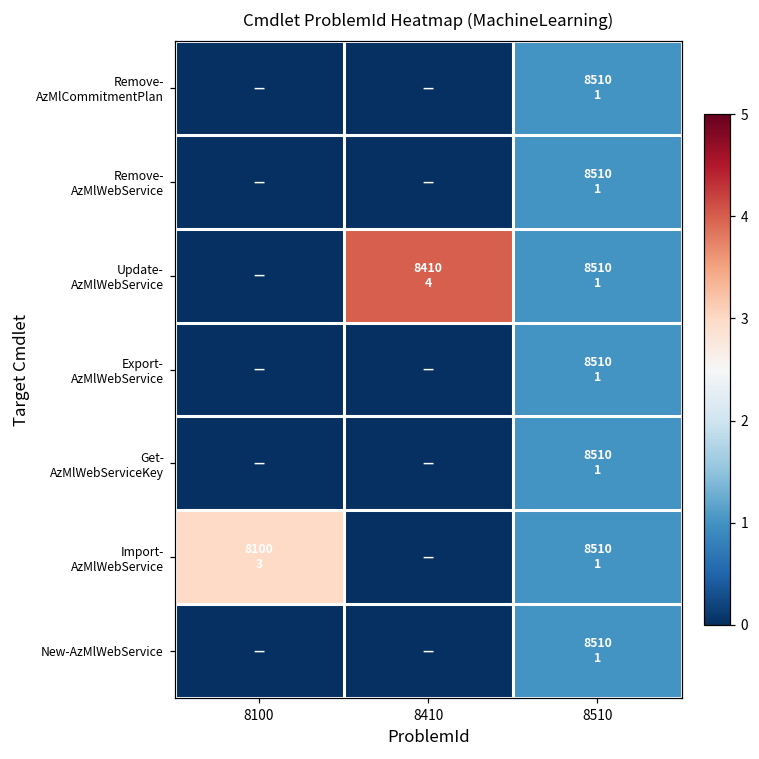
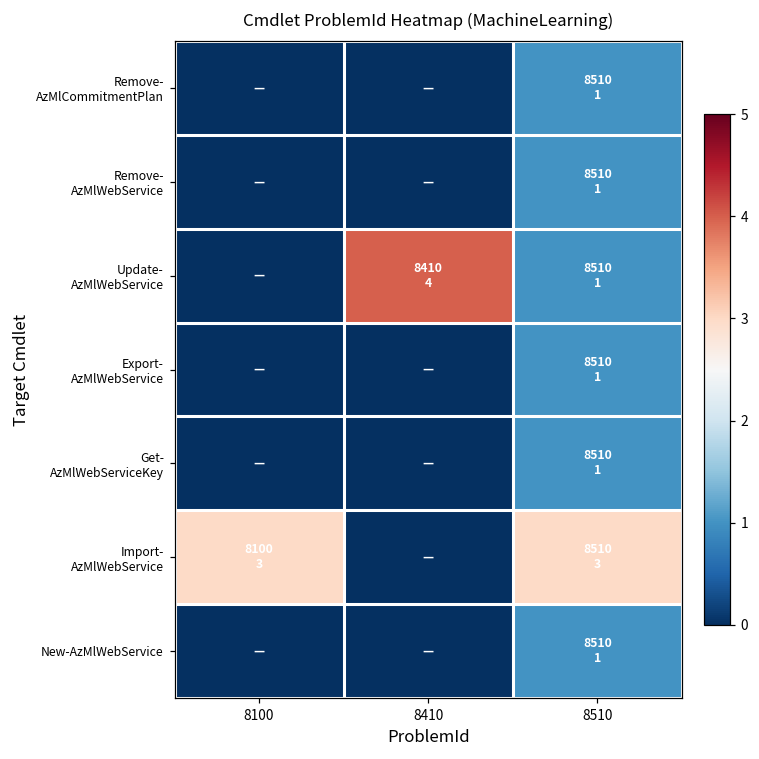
Import- AzMlWebService, 8510: 1 -> 3
